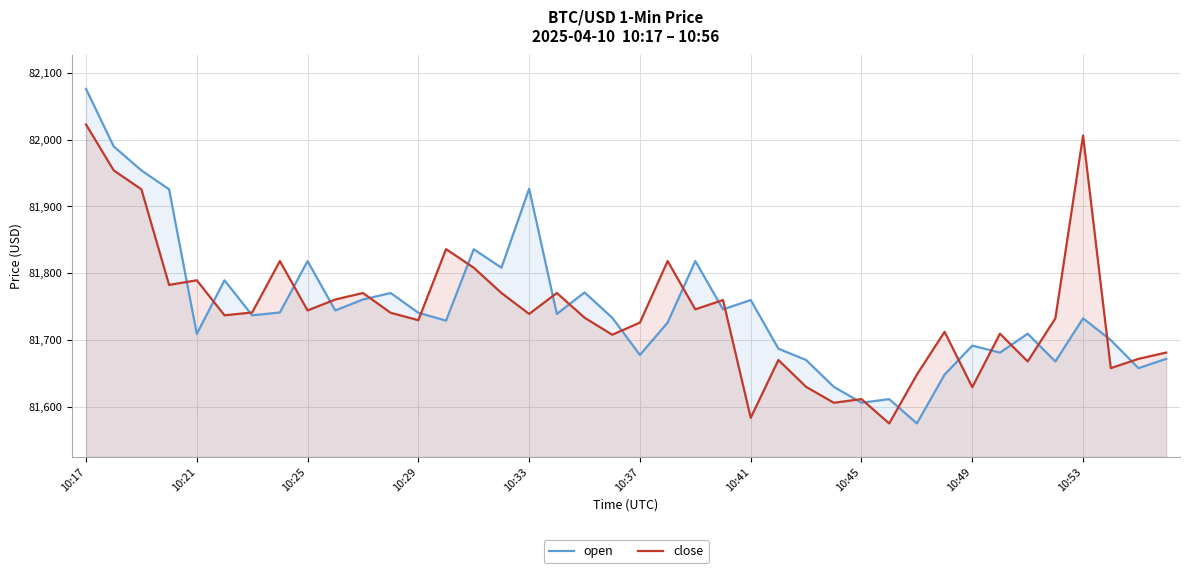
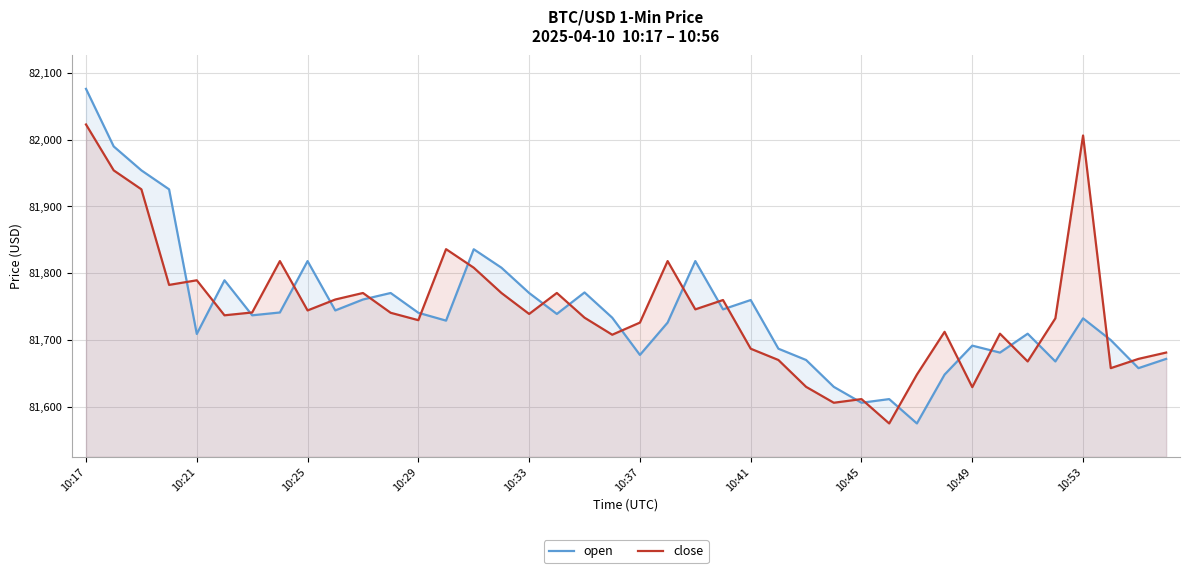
open, 10:33: 81,930 -> 81,770
close, 10:41: 81,580 -> 81,690
